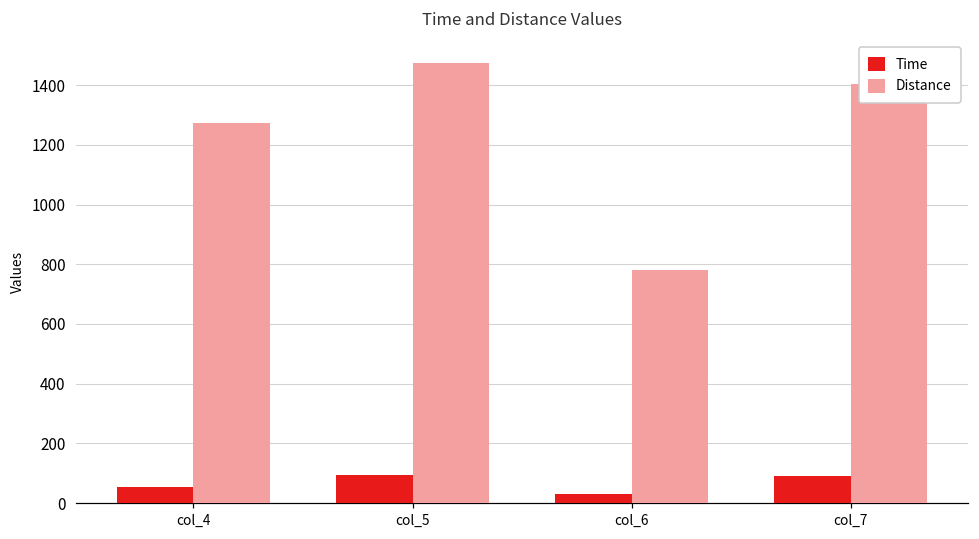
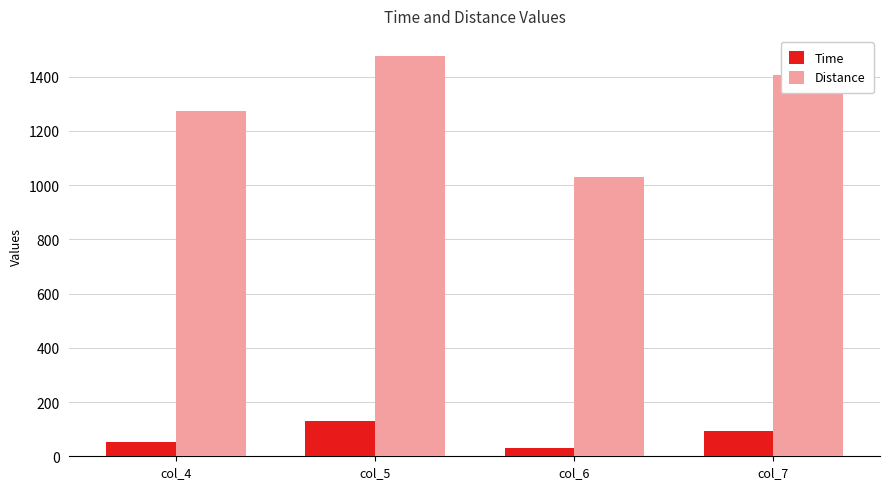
Time, col_5: 90 -> 130
Distance, col_6: 780 -> 1030
